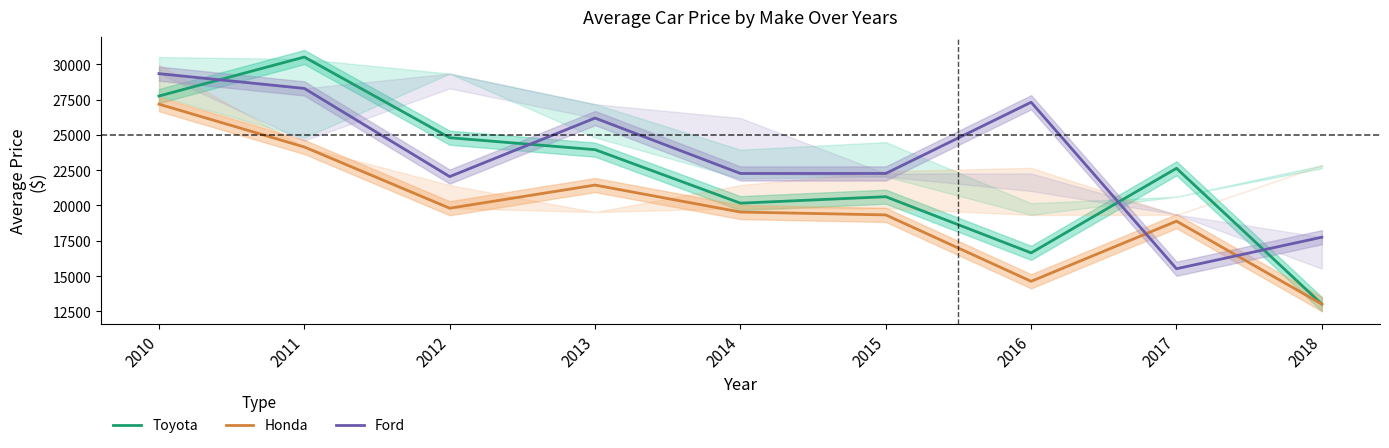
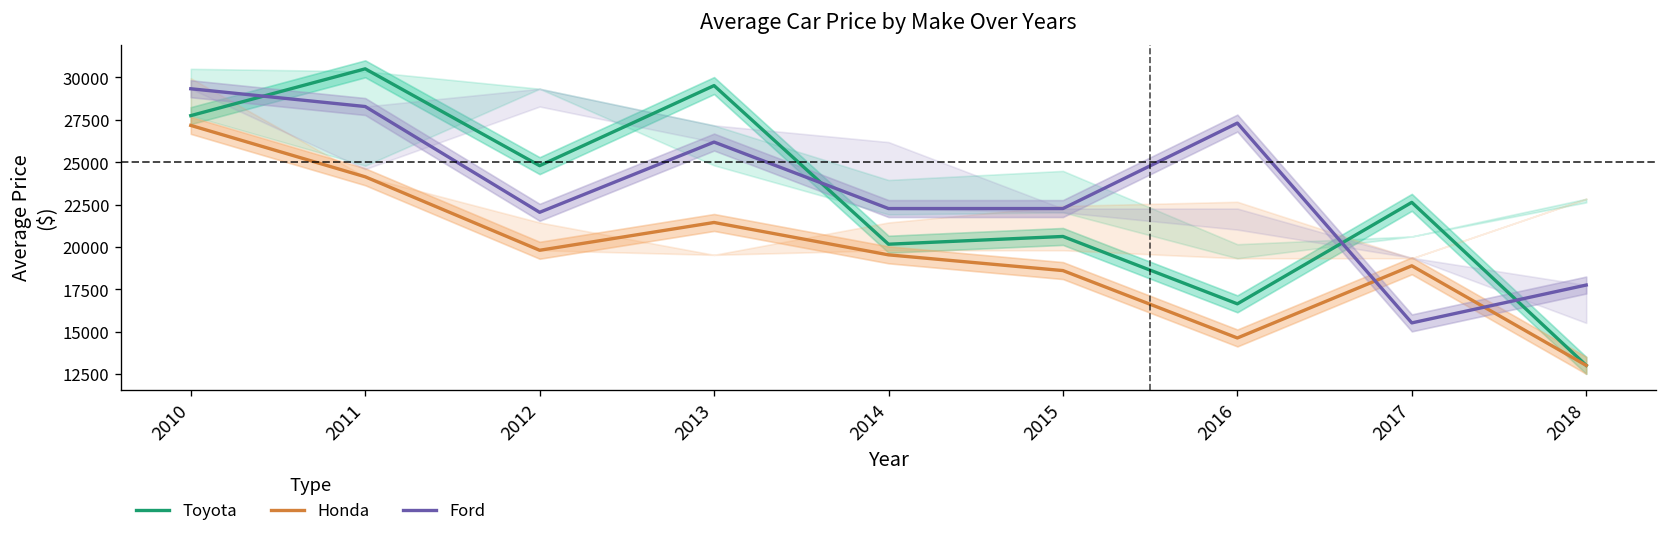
Toyota, 2013: 24000 -> 29500
Honda, 2015: 19300 -> 18600
